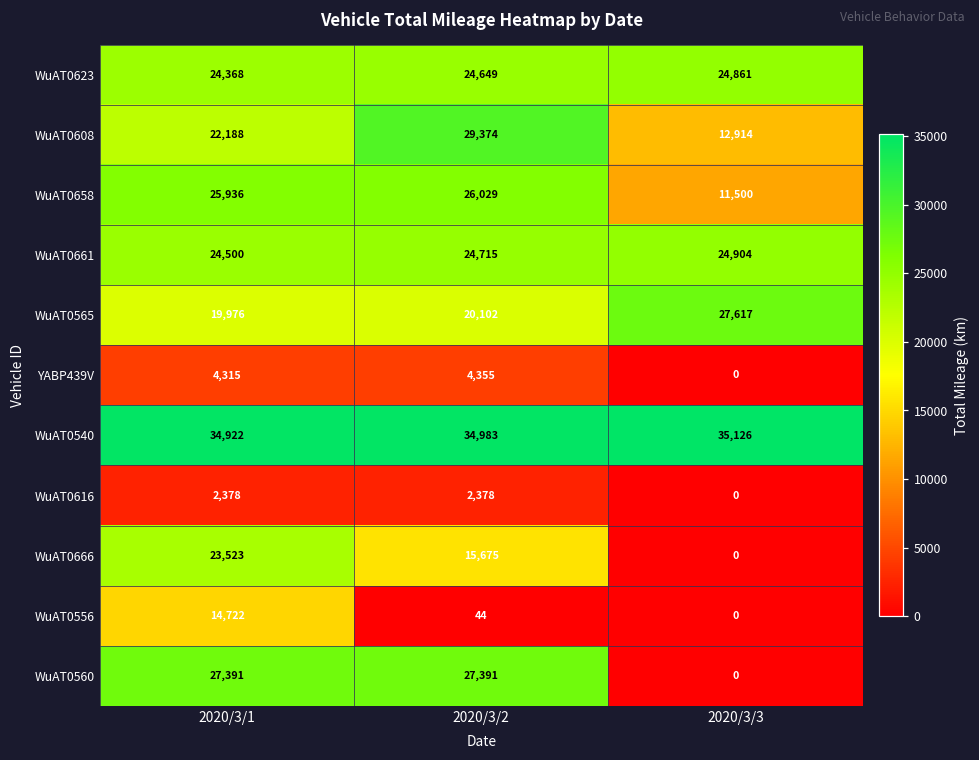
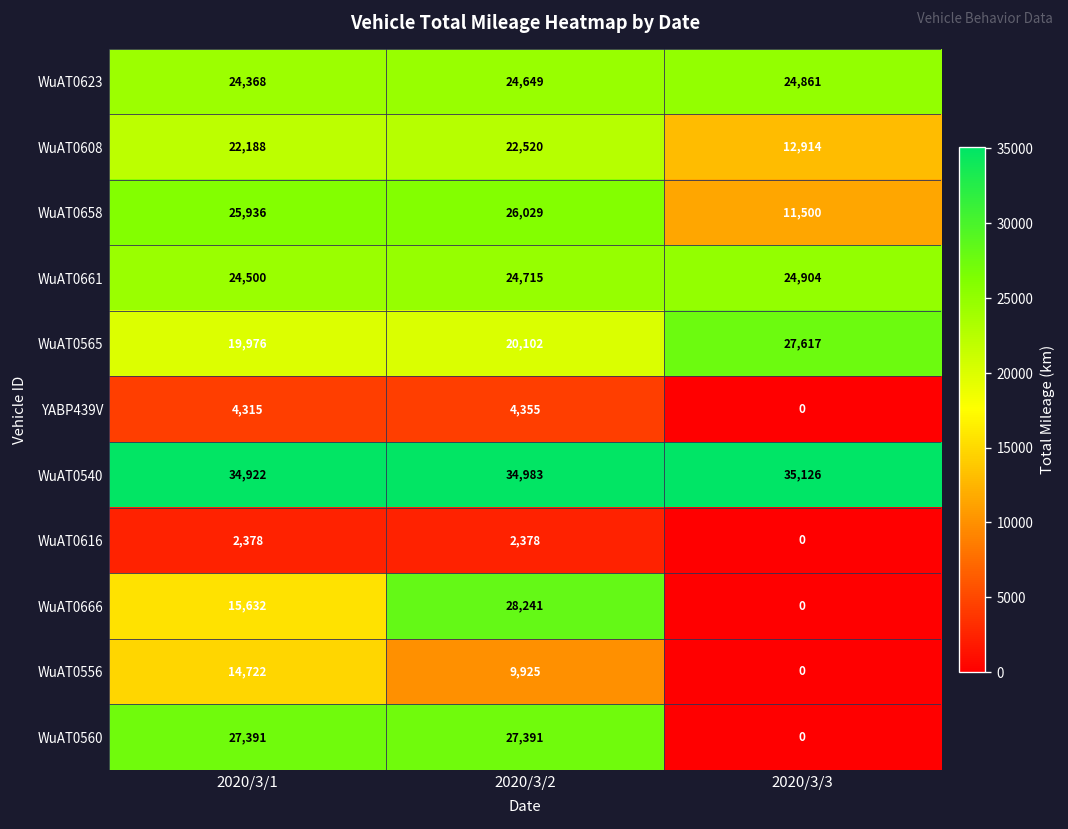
WuAT0608, 2020/3/2: 29,374 -> 22,520
WuAT0666, 2020/3/1: 23,523 -> 15,632
WuAT0666, 2020/3/2: 15,675 -> 28,241
WuAT0556, 2020/3/2: 44 -> 9,925
